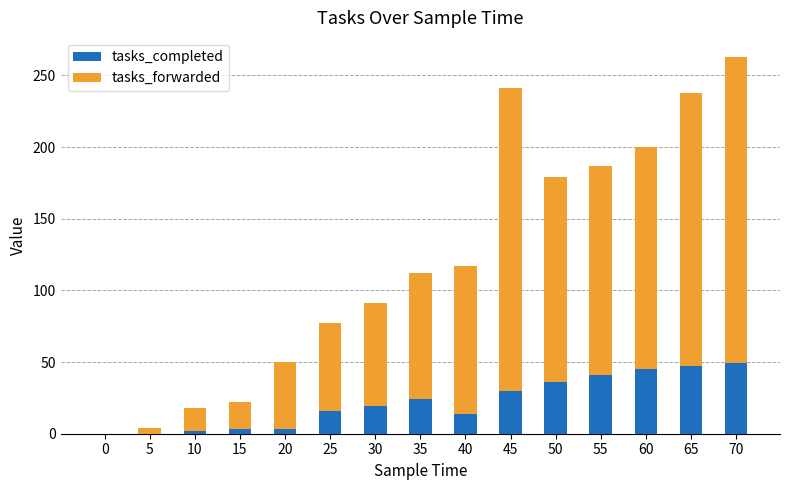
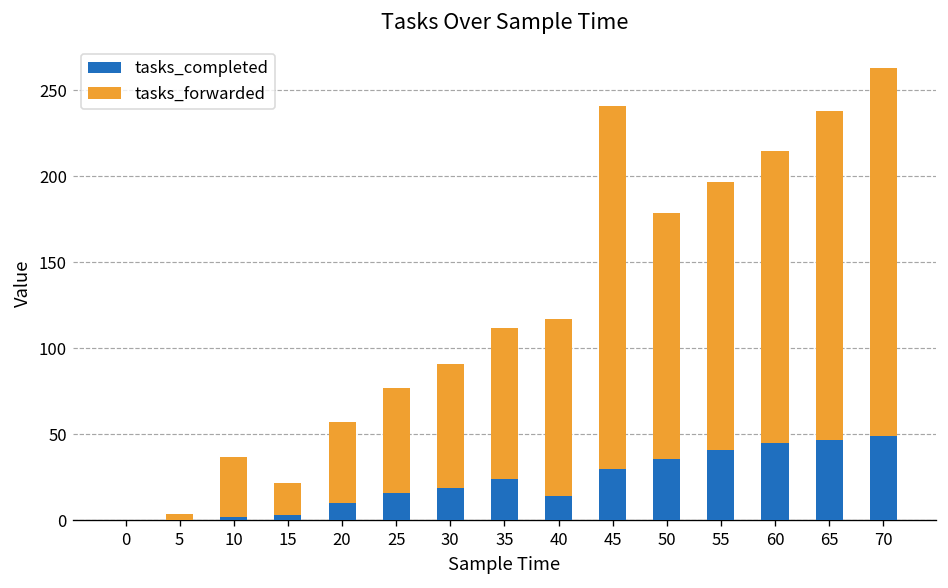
tasks_forwarded, 10: 16 -> 35
tasks_completed, 20: 3 -> 10
tasks_forwarded, 55: 146 -> 156
tasks_forwarded, 60: 155 -> 170
